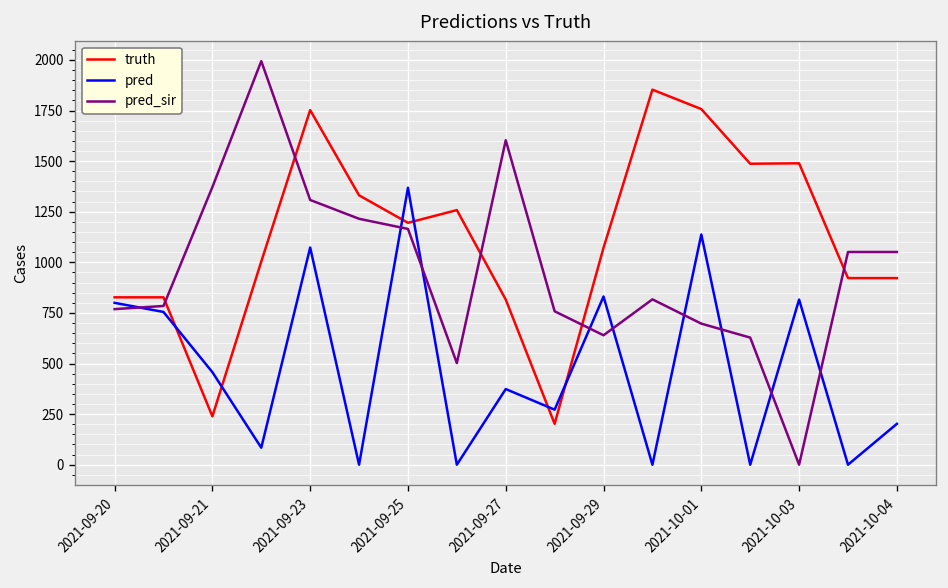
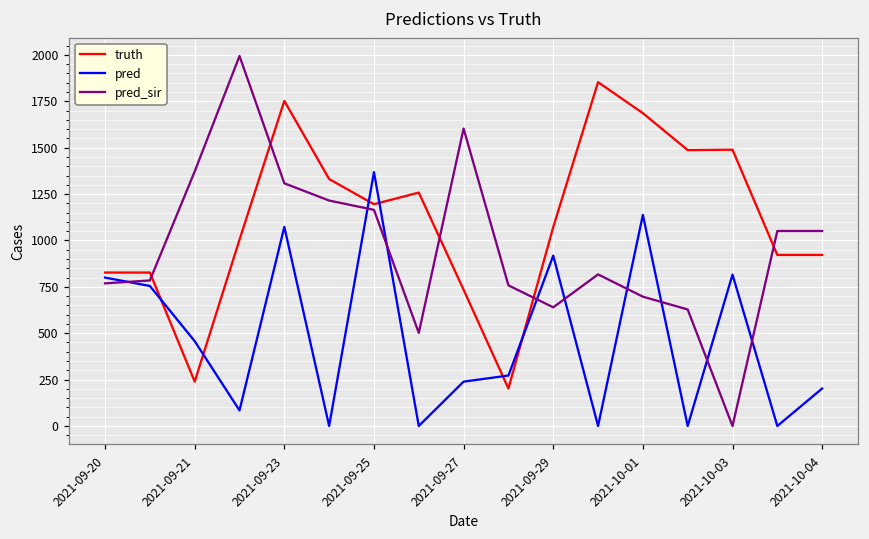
truth, 2021-09-27: 820 -> 730
pred, 2021-09-27: 370 -> 240
pred, 2021-09-29: 830 -> 920
truth, 2021-10-01: 1760 -> 1690
